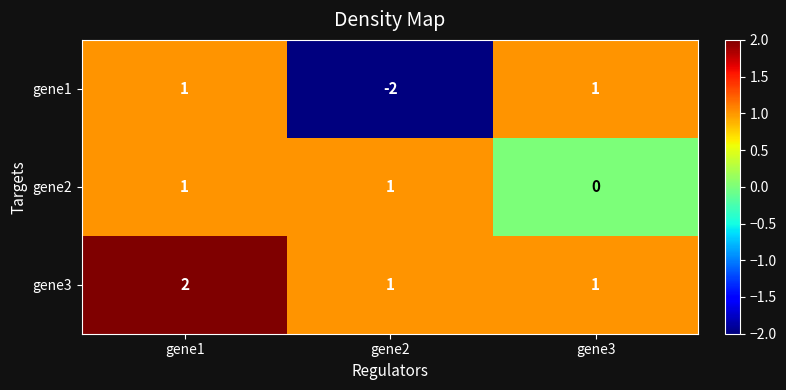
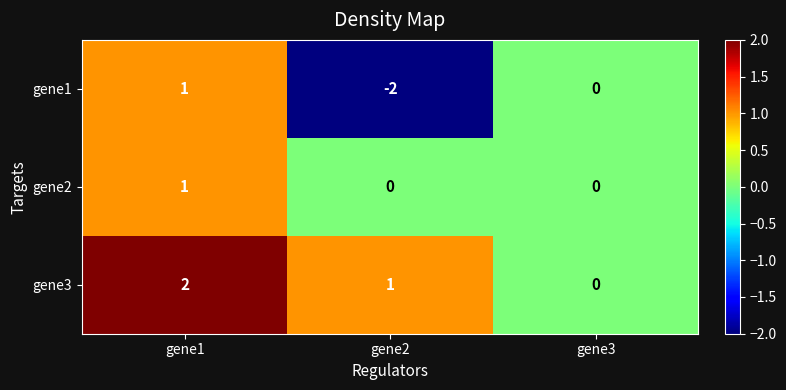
gene1, gene3: 1 -> 0
gene2, gene2: 1 -> 0
gene3, gene3: 1 -> 0
